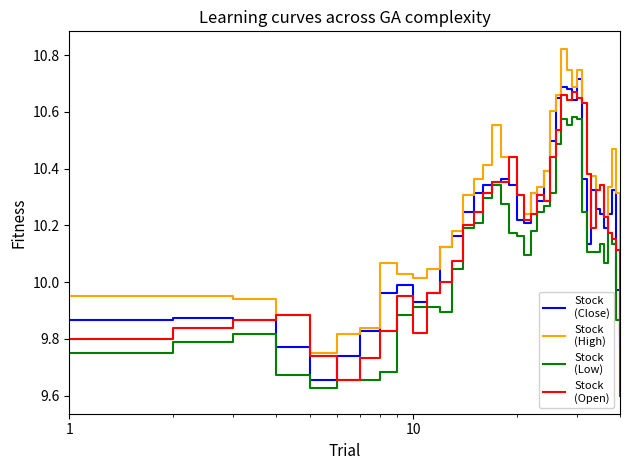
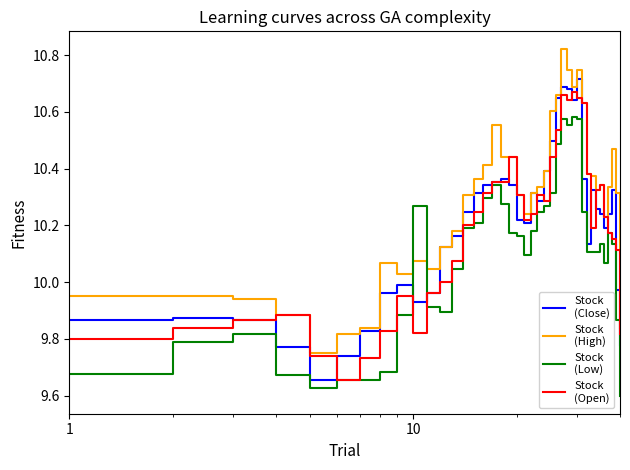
Stock (Low), 1: 9.75 -> 9.68
Stock (High), 10: 10.01 -> 10.08
Stock (Low), 10: 9.91 -> 10.27
